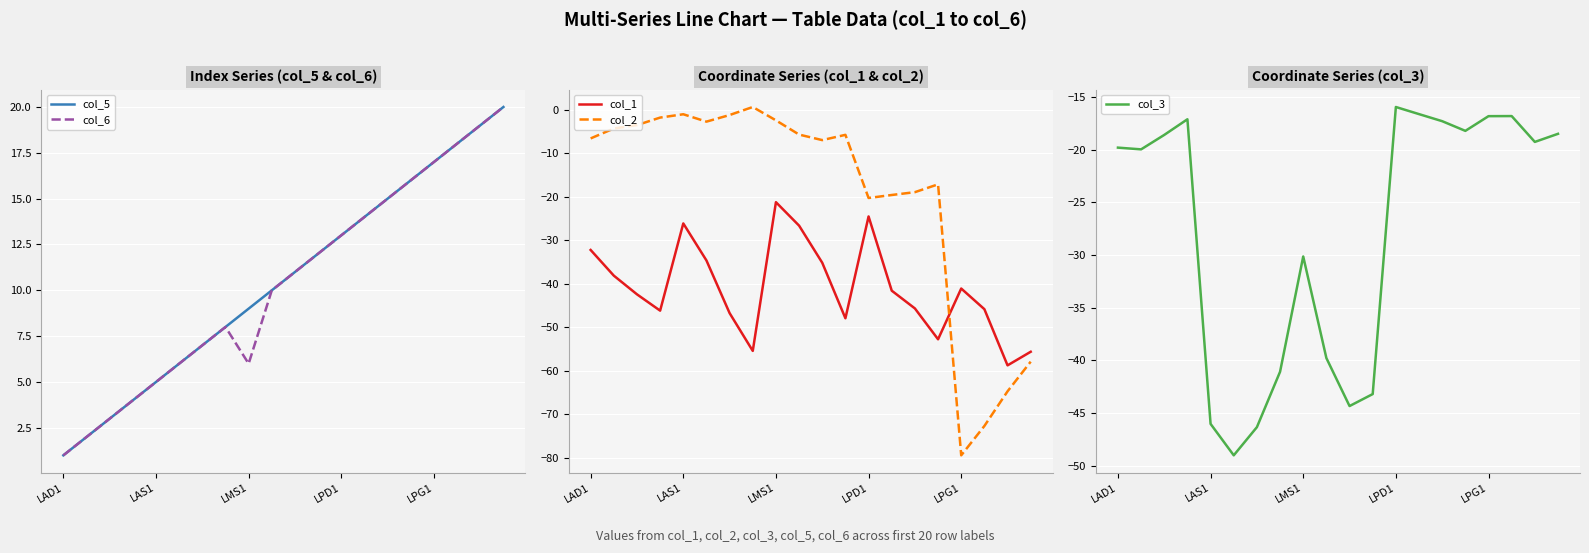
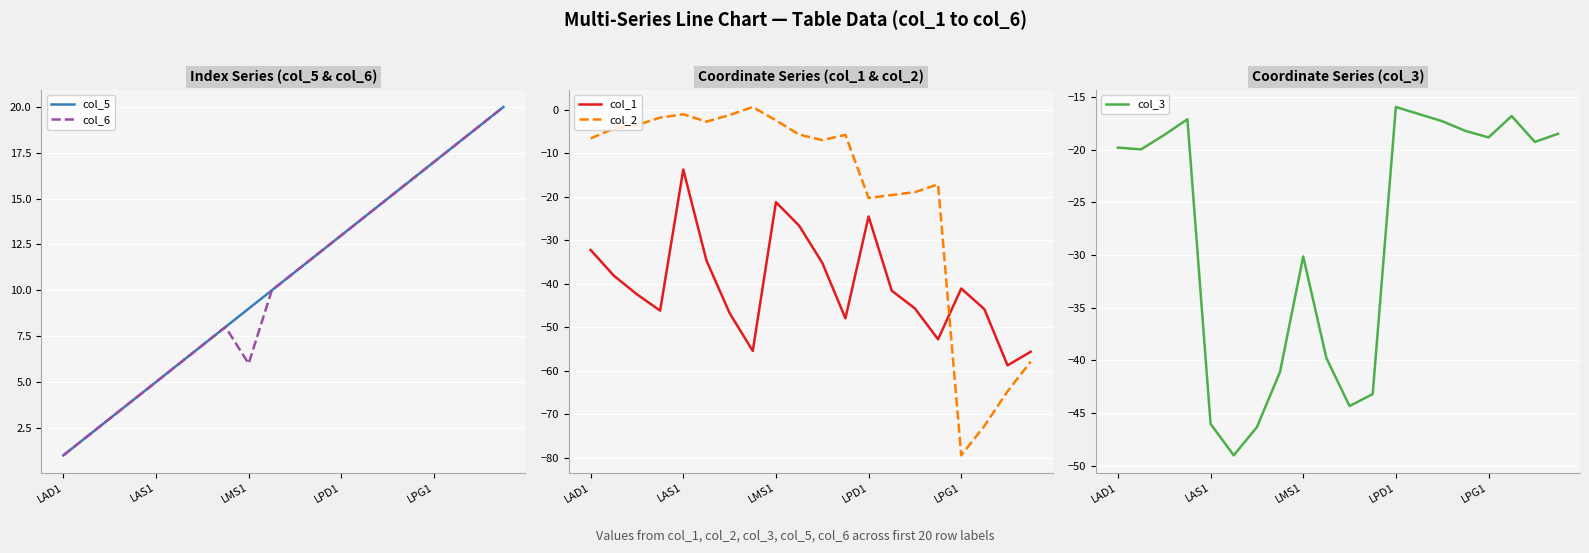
Coordinate Series (col_1 & col_2), col_1, LAS1: -26 -> -14
Coordinate Series (col_3), LPG1: -16.8 -> -18.8
